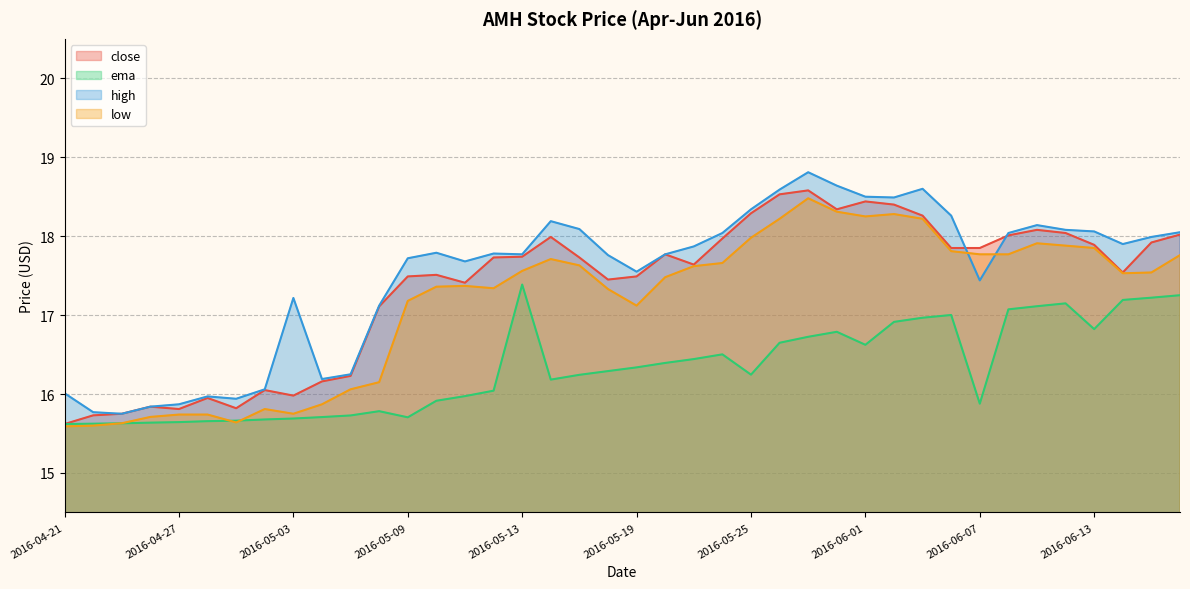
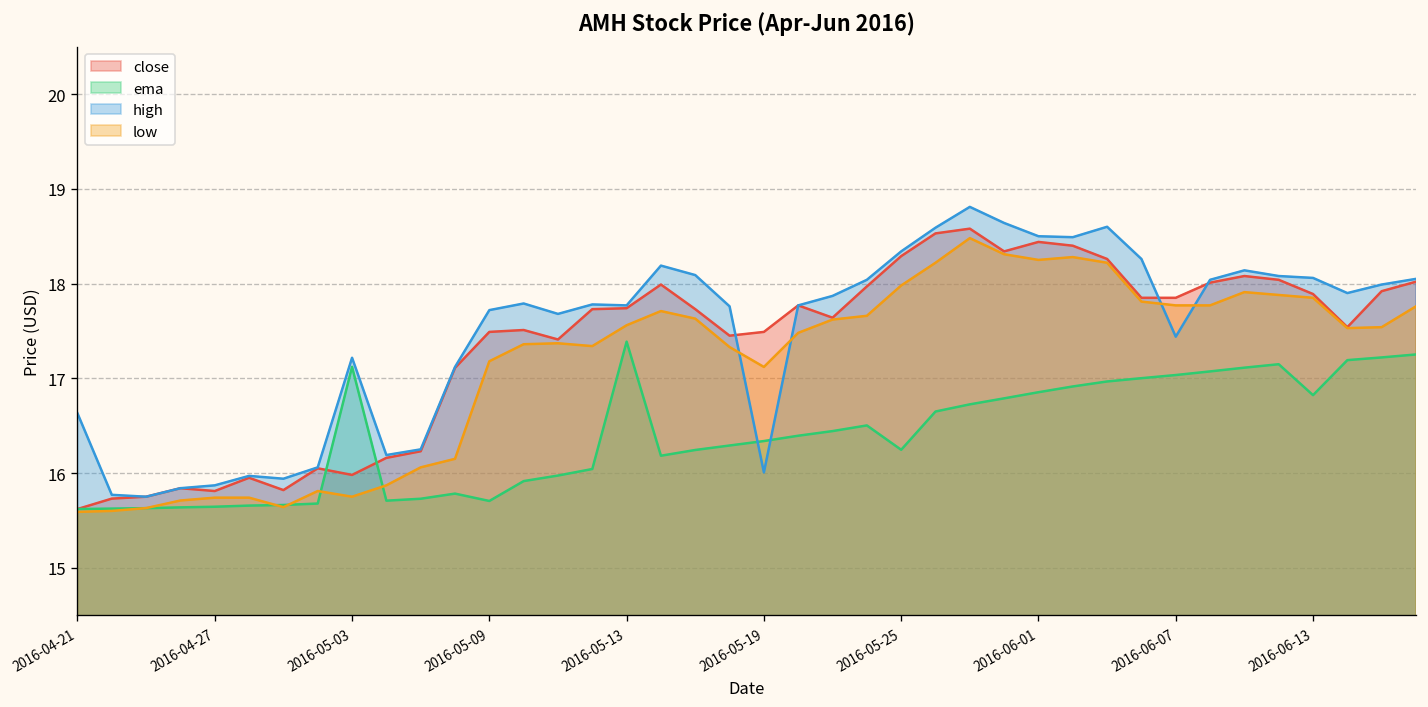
high, 2016-04-21: 16.0 -> 16.6
ema, 2016-05-03: 15.7 -> 17.1
high, 2016-05-19: 17.5 -> 16.0
ema, 2016-06-01: 16.6 -> 16.9
ema, 2016-06-07: 15.9 -> 17.0
